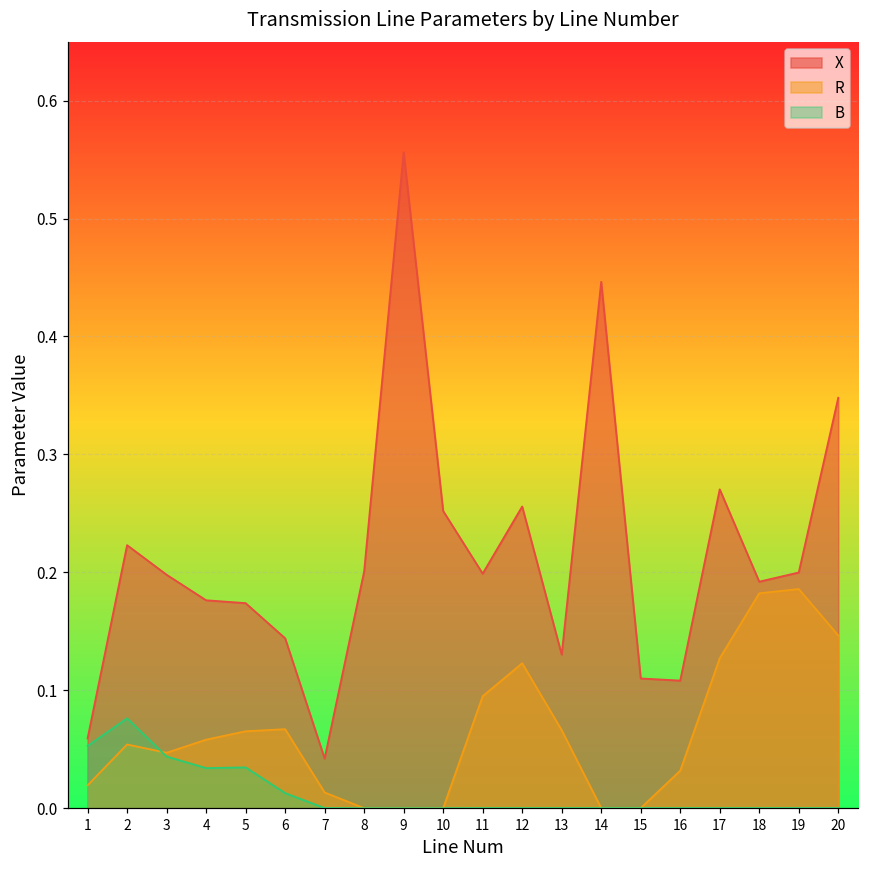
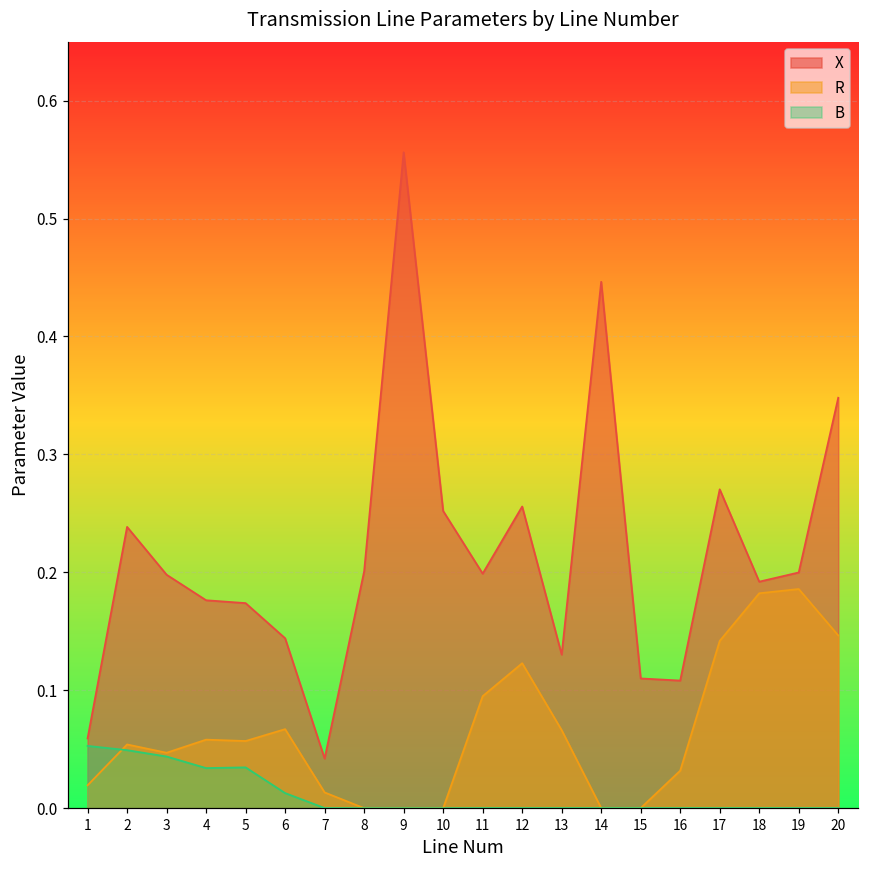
X, 2: 0.223 -> 0.239
B, 2: 0.076 -> 0.049
R, 5: 0.065 -> 0.057
R, 17: 0.127 -> 0.142
